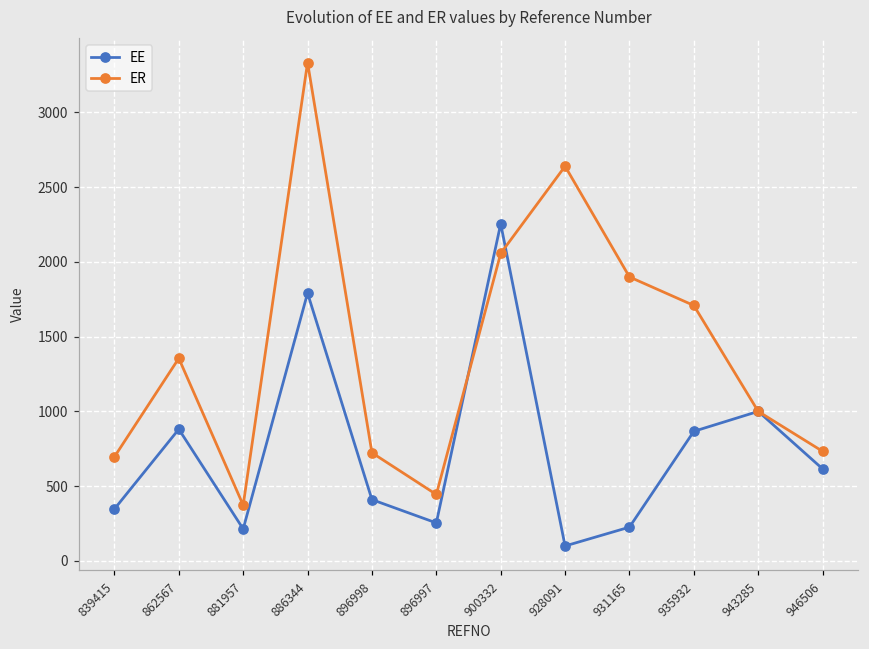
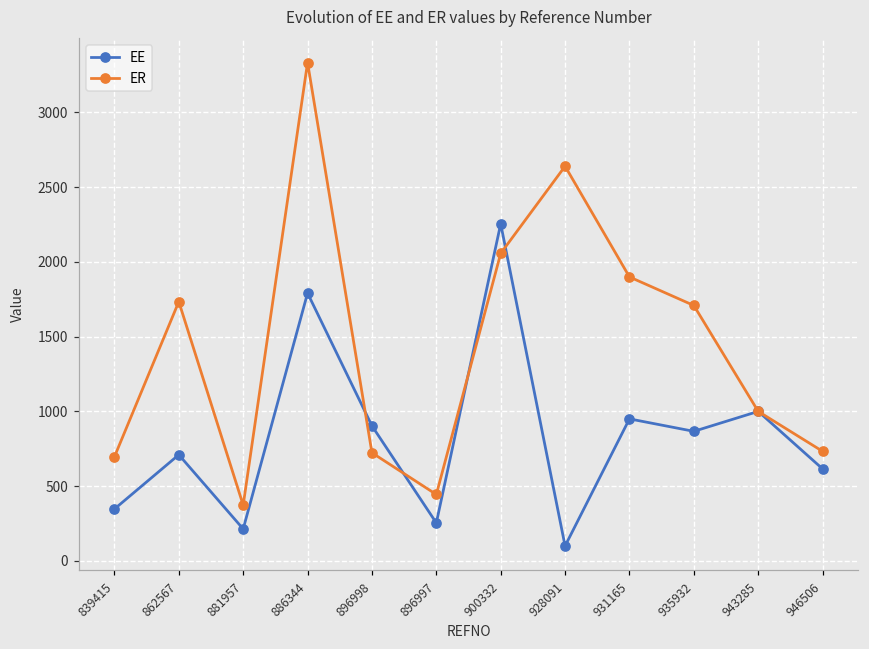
EE, 862567: 880 -> 710
ER, 862567: 1360 -> 1730
EE, 896998: 410 -> 900
EE, 931165: 230 -> 950
